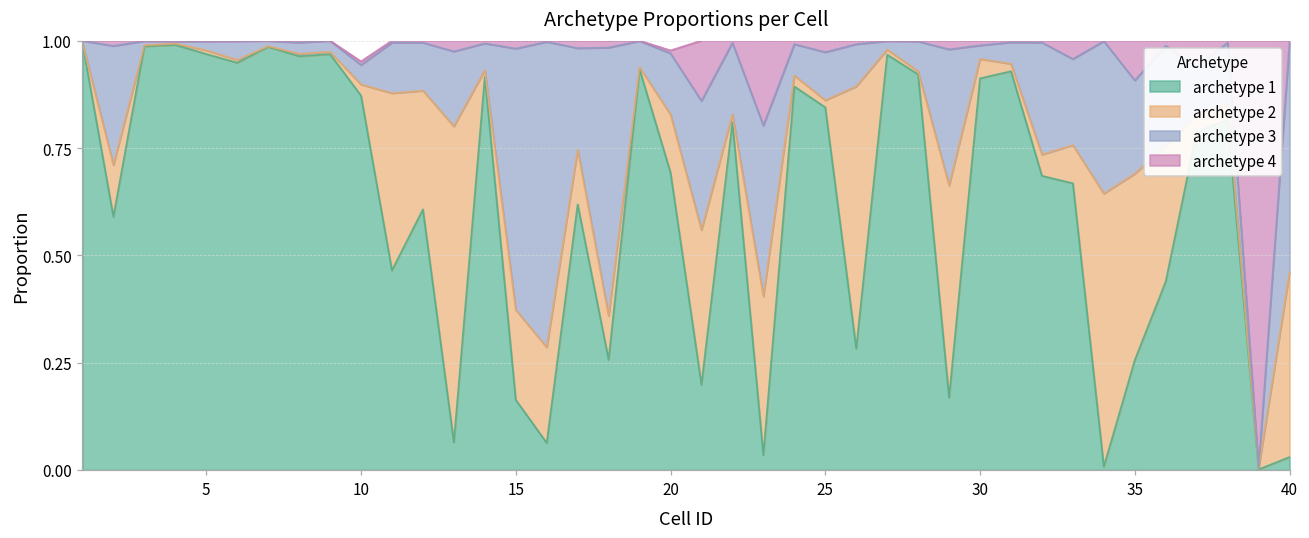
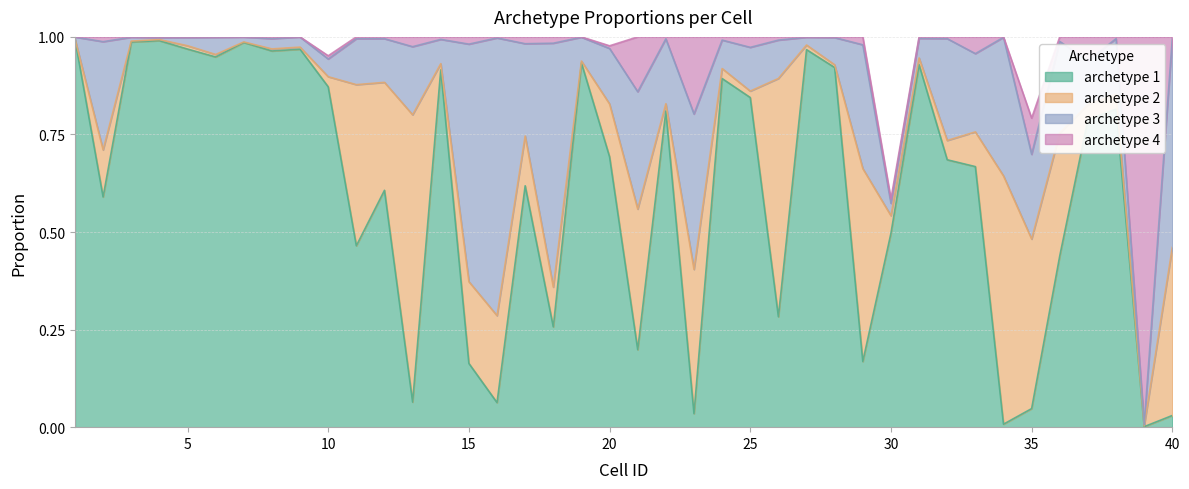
archetype 1, 30: 0.91 -> 0.50
archetype 1, 35: 0.26 -> 0.05
